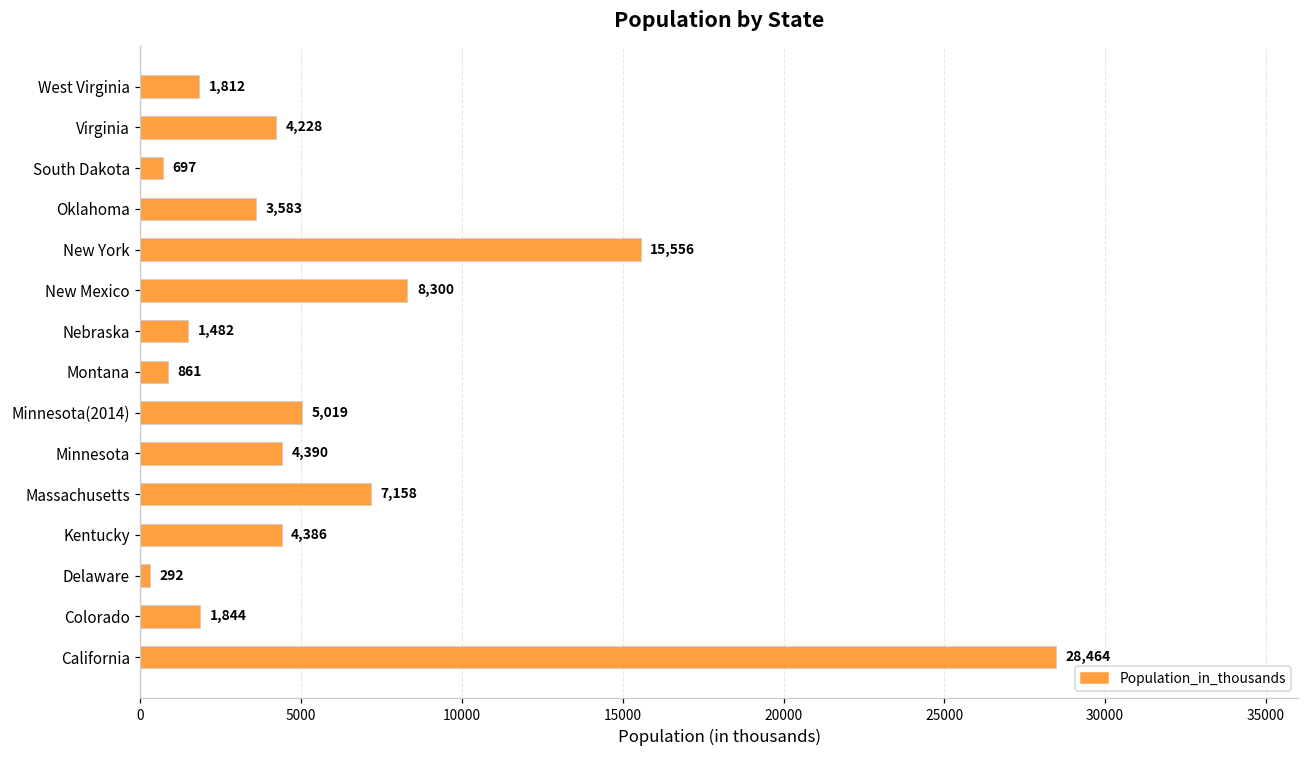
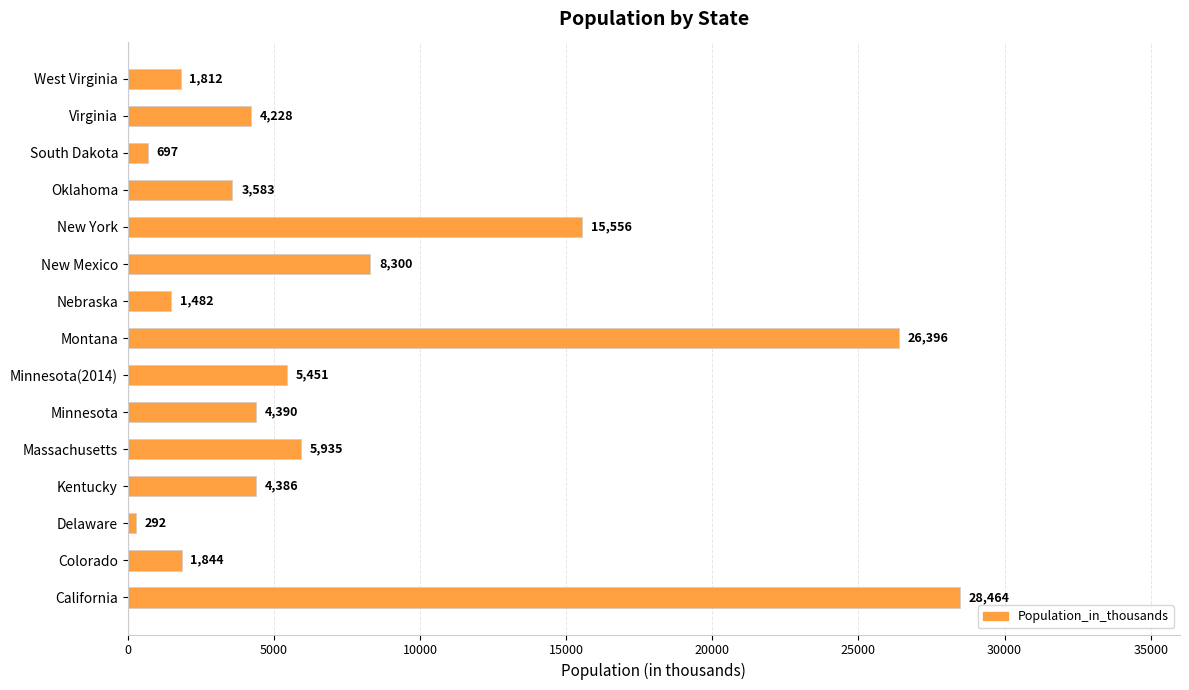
Montana: 861 -> 26,396
Minnesota(2014): 5,019 -> 5,451
Massachusetts: 7,158 -> 5,935
